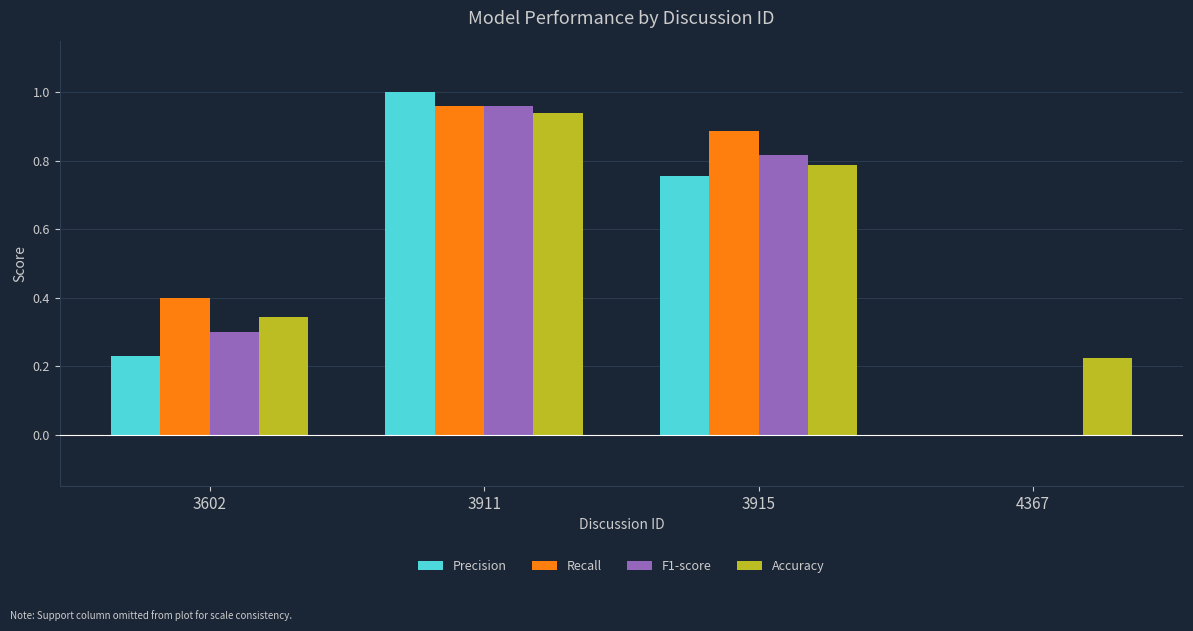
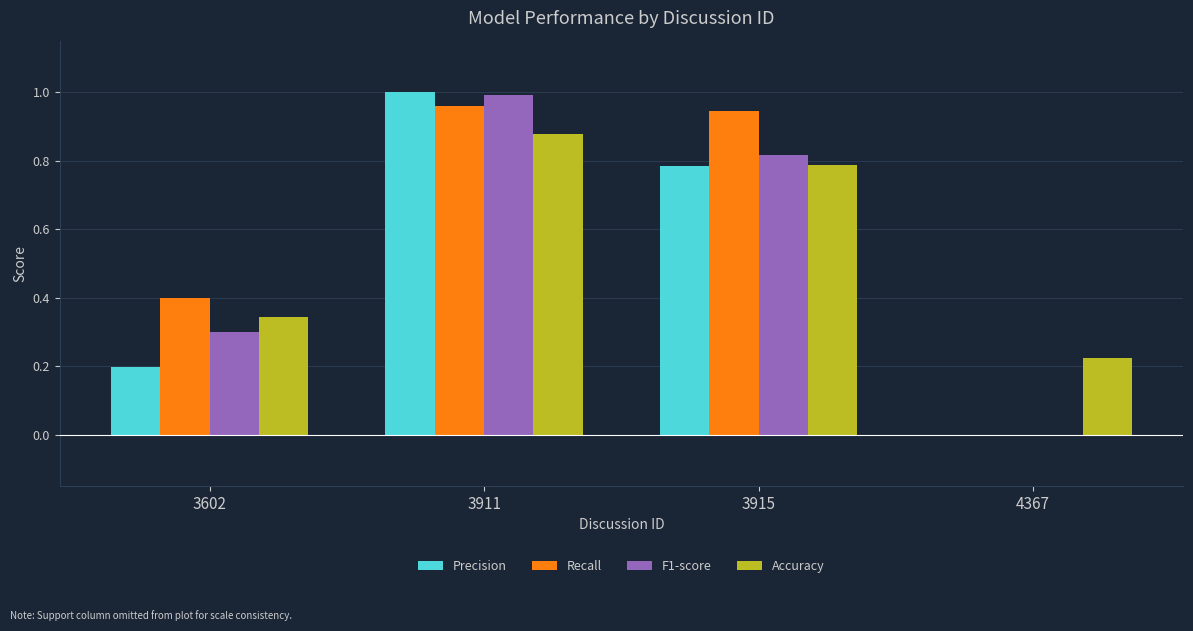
Precision, 3602: 0.23 -> 0.20
F1-score, 3911: 0.96 -> 0.99
Accuracy, 3911: 0.94 -> 0.88
Precision, 3915: 0.76 -> 0.79
Recall, 3915: 0.89 -> 0.94
